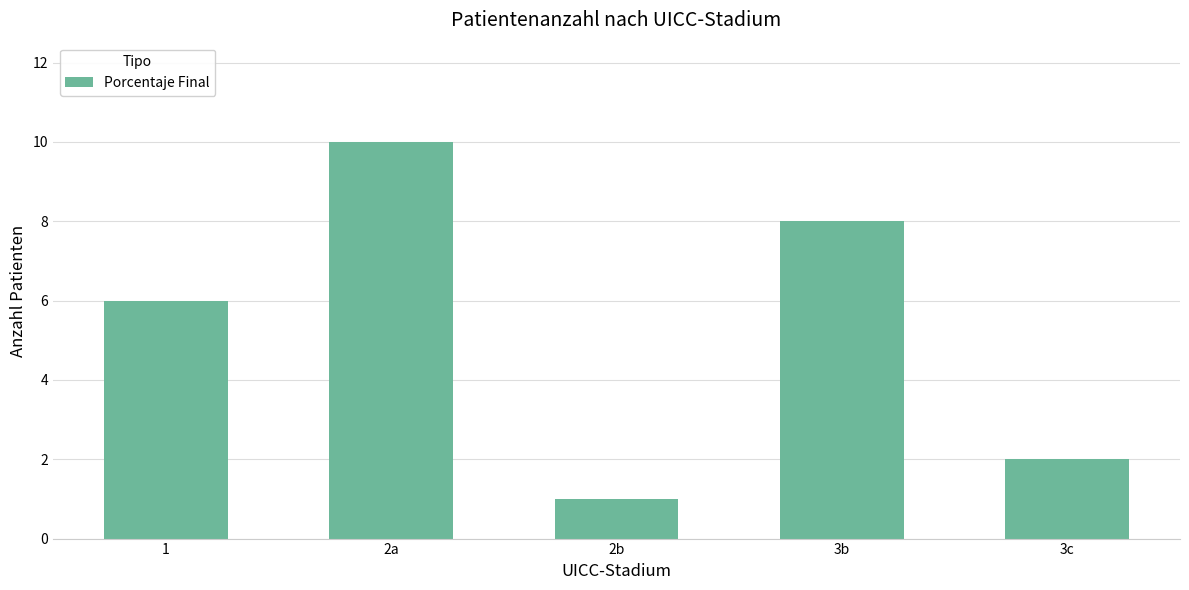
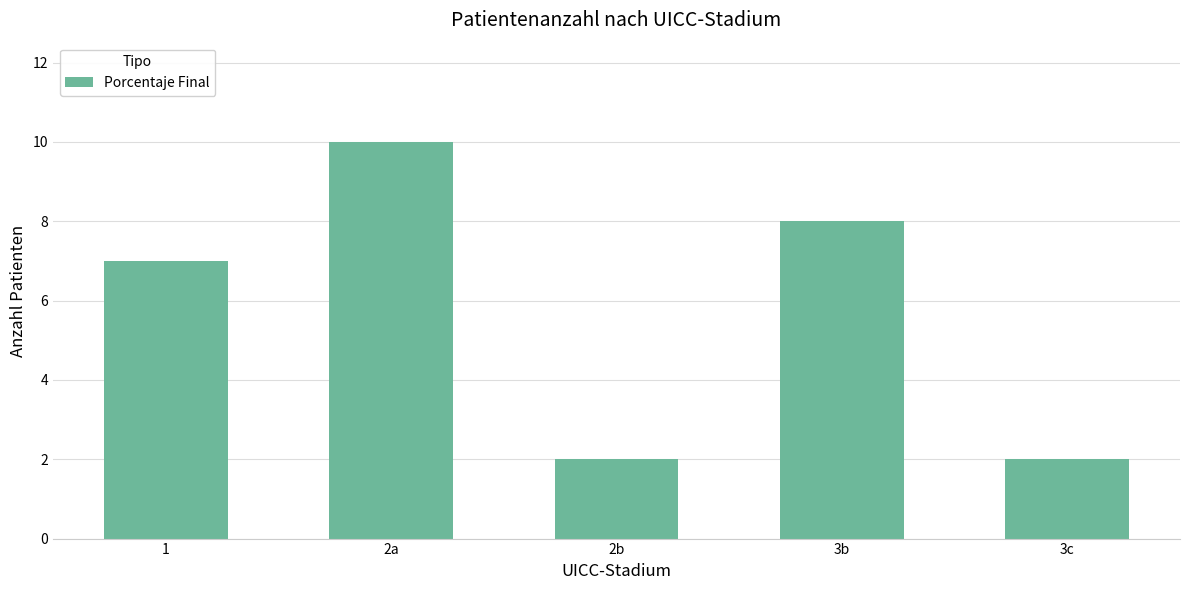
1: 6 -> 7
2b: 1 -> 2
